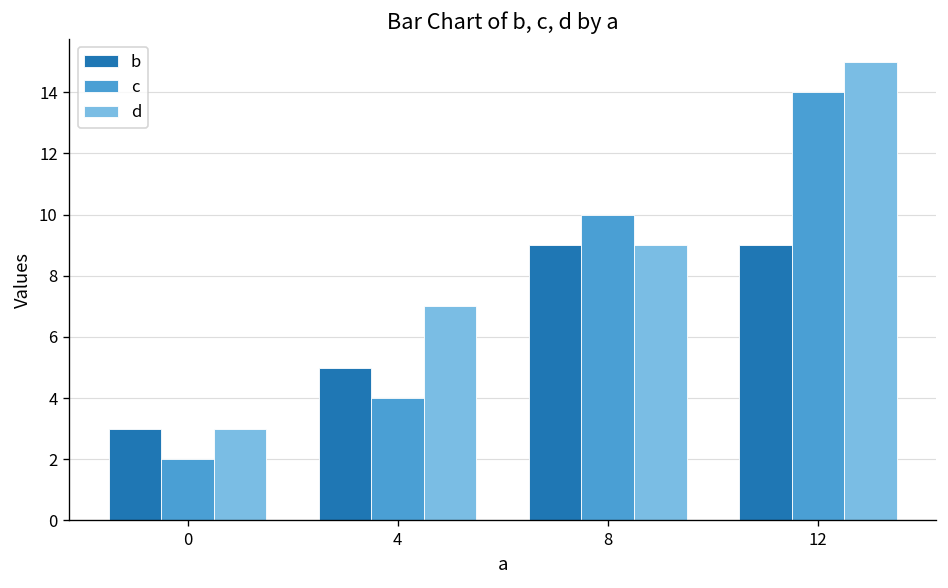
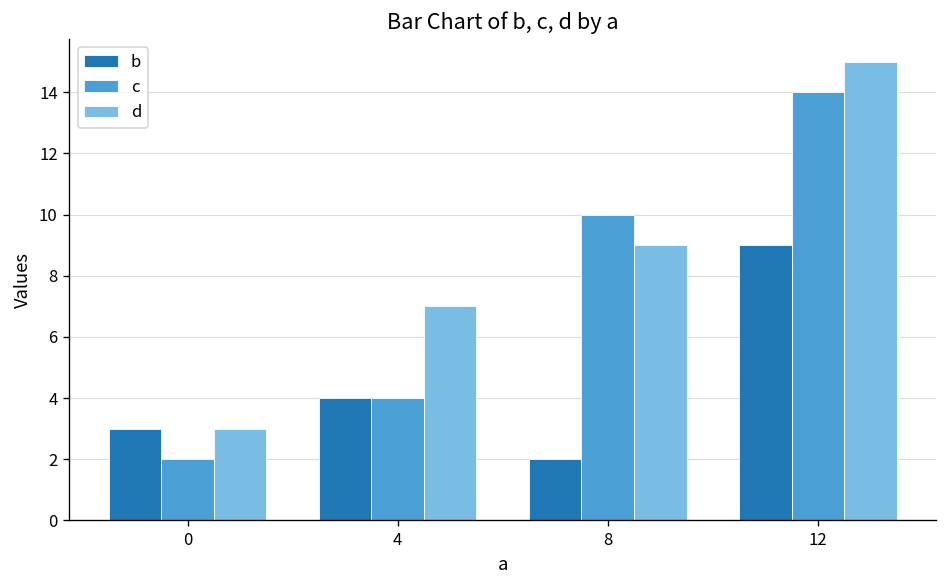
b, 4: 5 -> 4
b, 8: 9 -> 2
